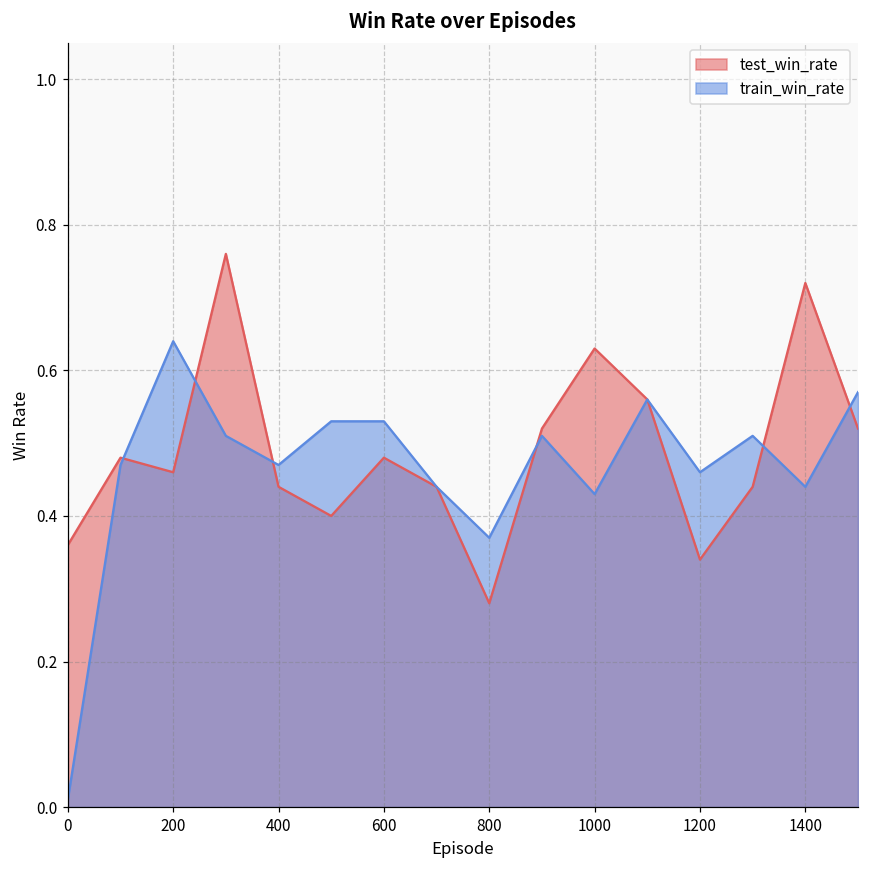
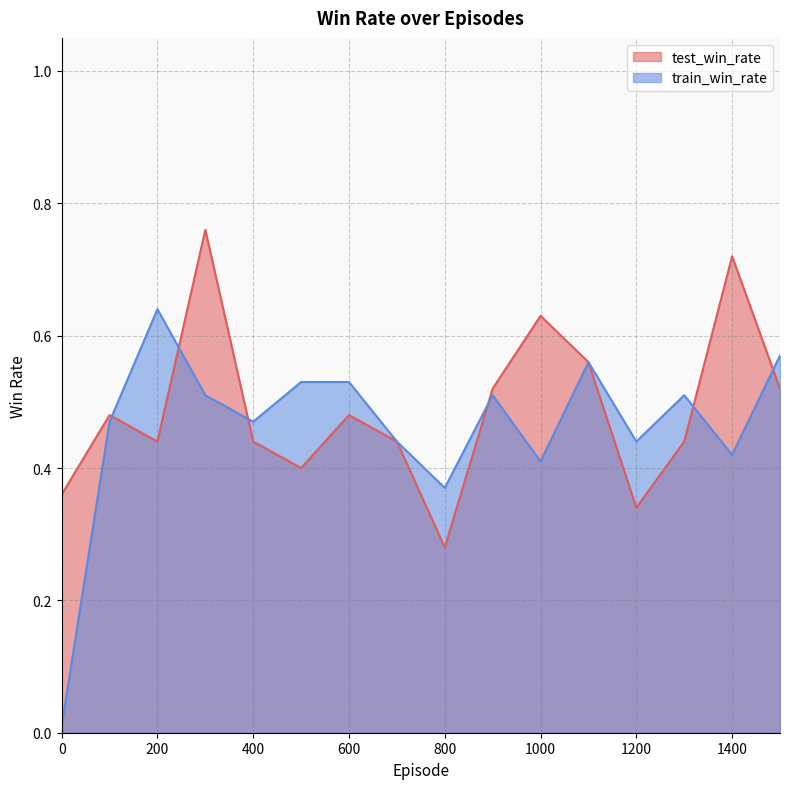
test_win_rate, 200: 0.46 -> 0.44
train_win_rate, 1000: 0.43 -> 0.41
train_win_rate, 1200: 0.46 -> 0.44
train_win_rate, 1400: 0.44 -> 0.42
